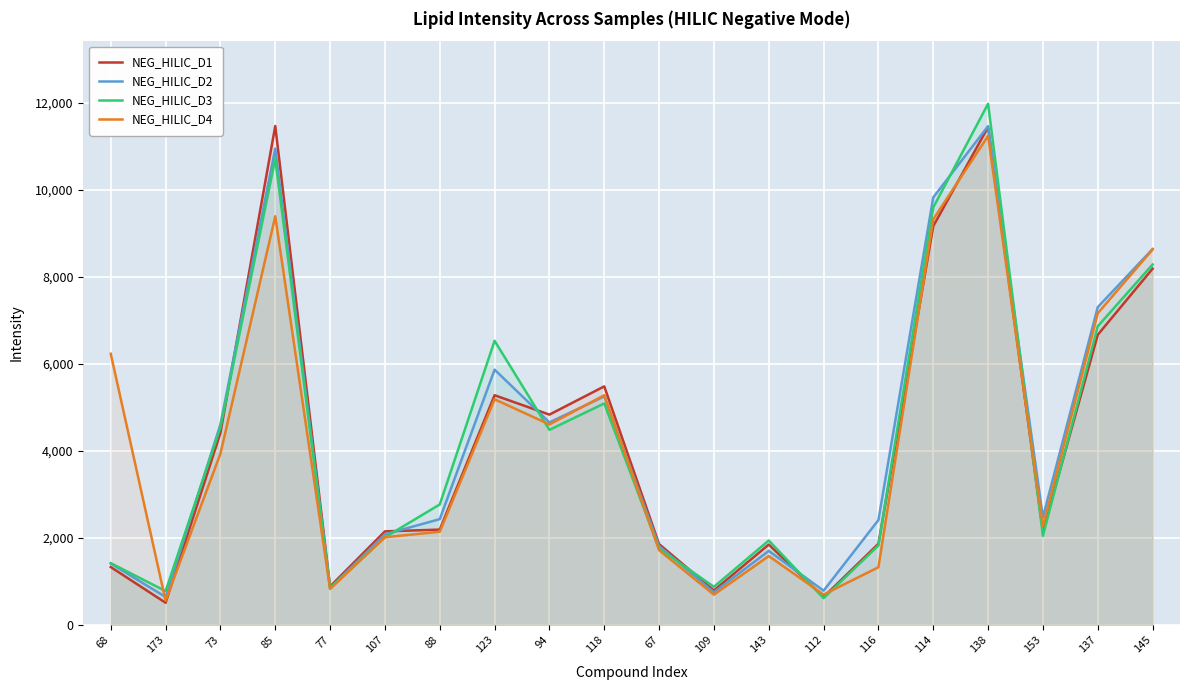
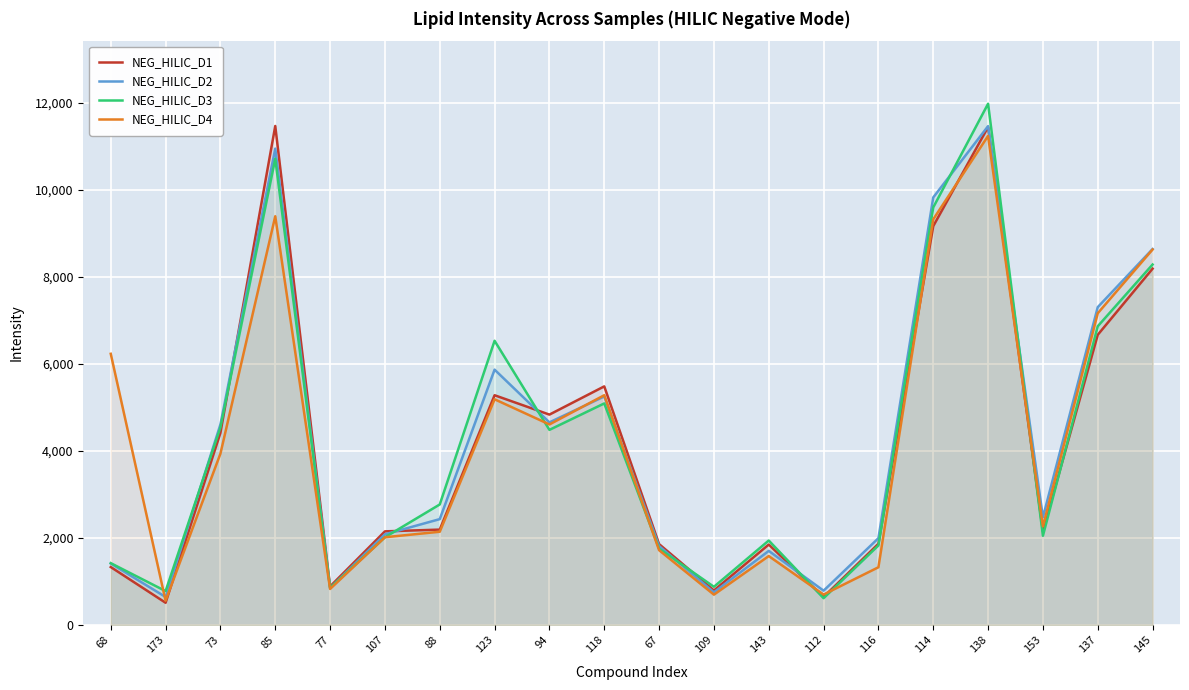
NEG_HILIC_D2, 116: 2,400 -> 2,000
